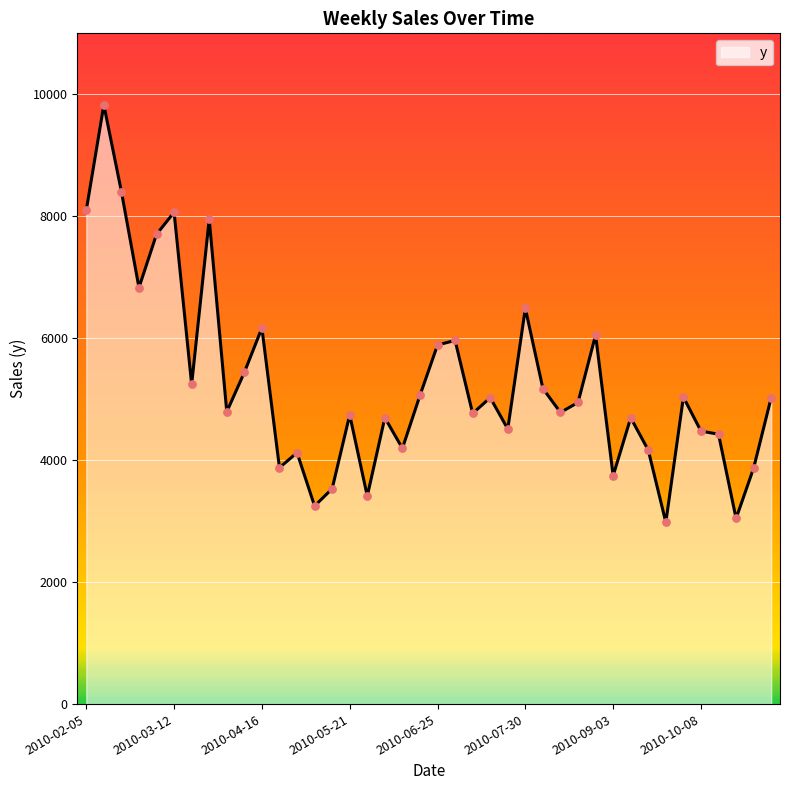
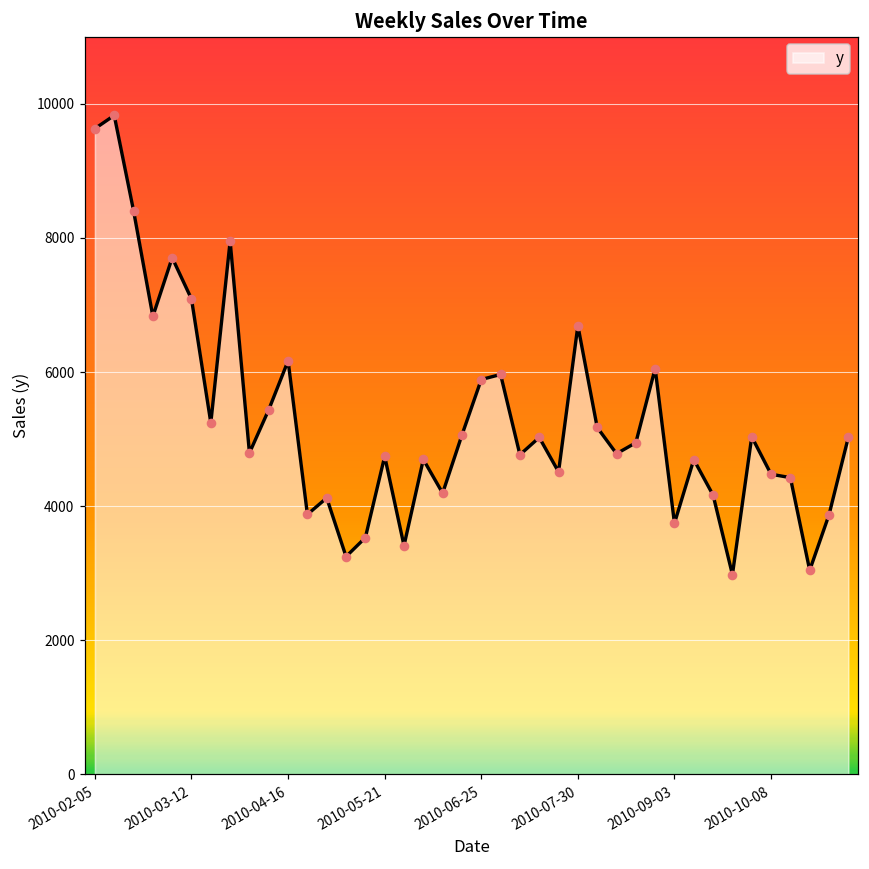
2010-02-05: 8100 -> 9600
2010-03-12: 8100 -> 7100
2010-07-30: 6500 -> 6700
